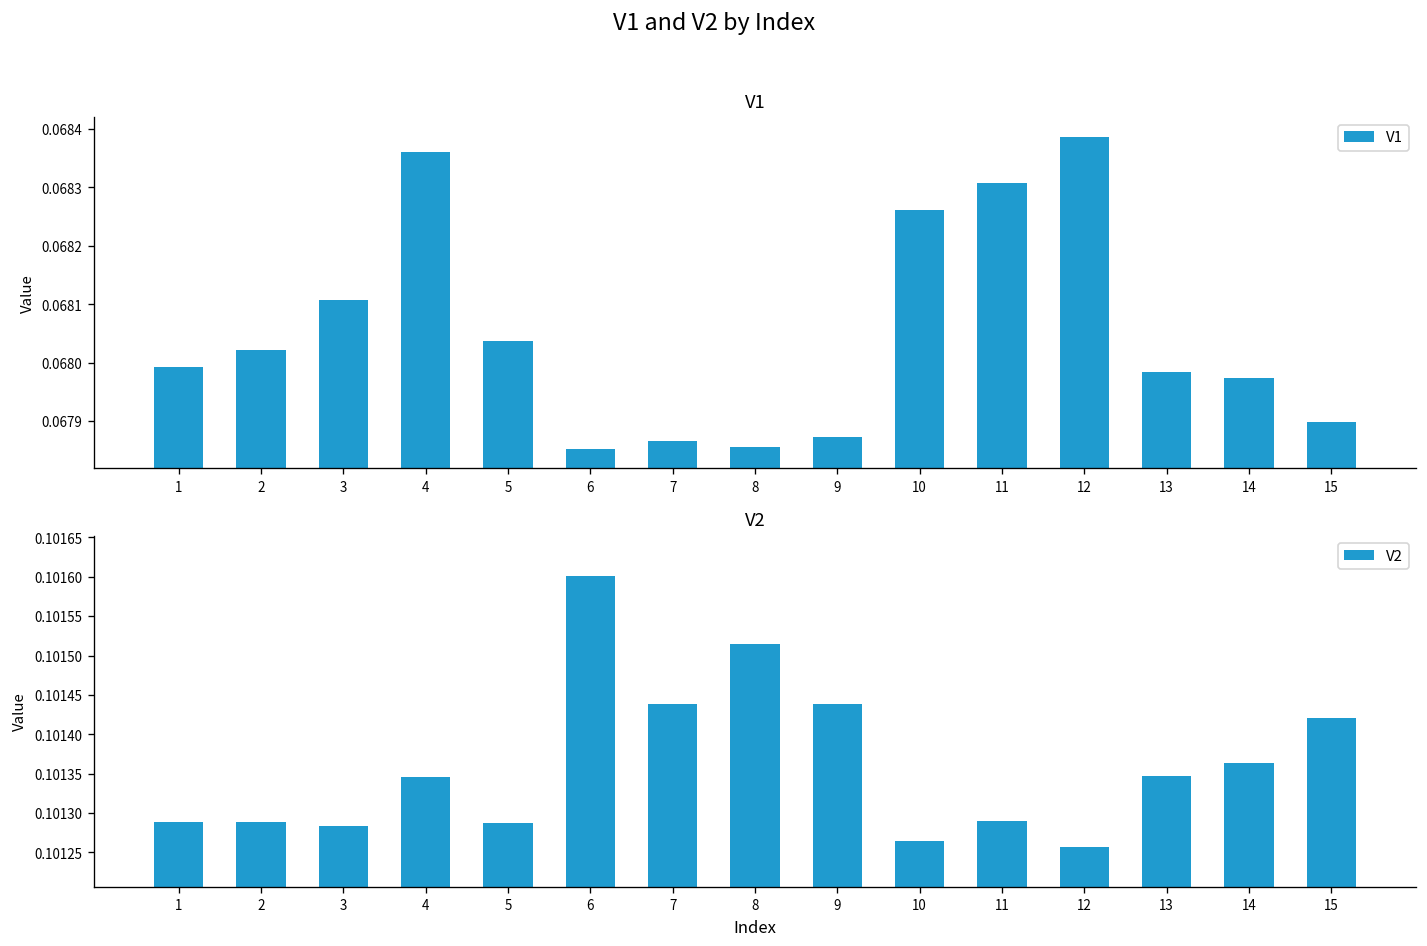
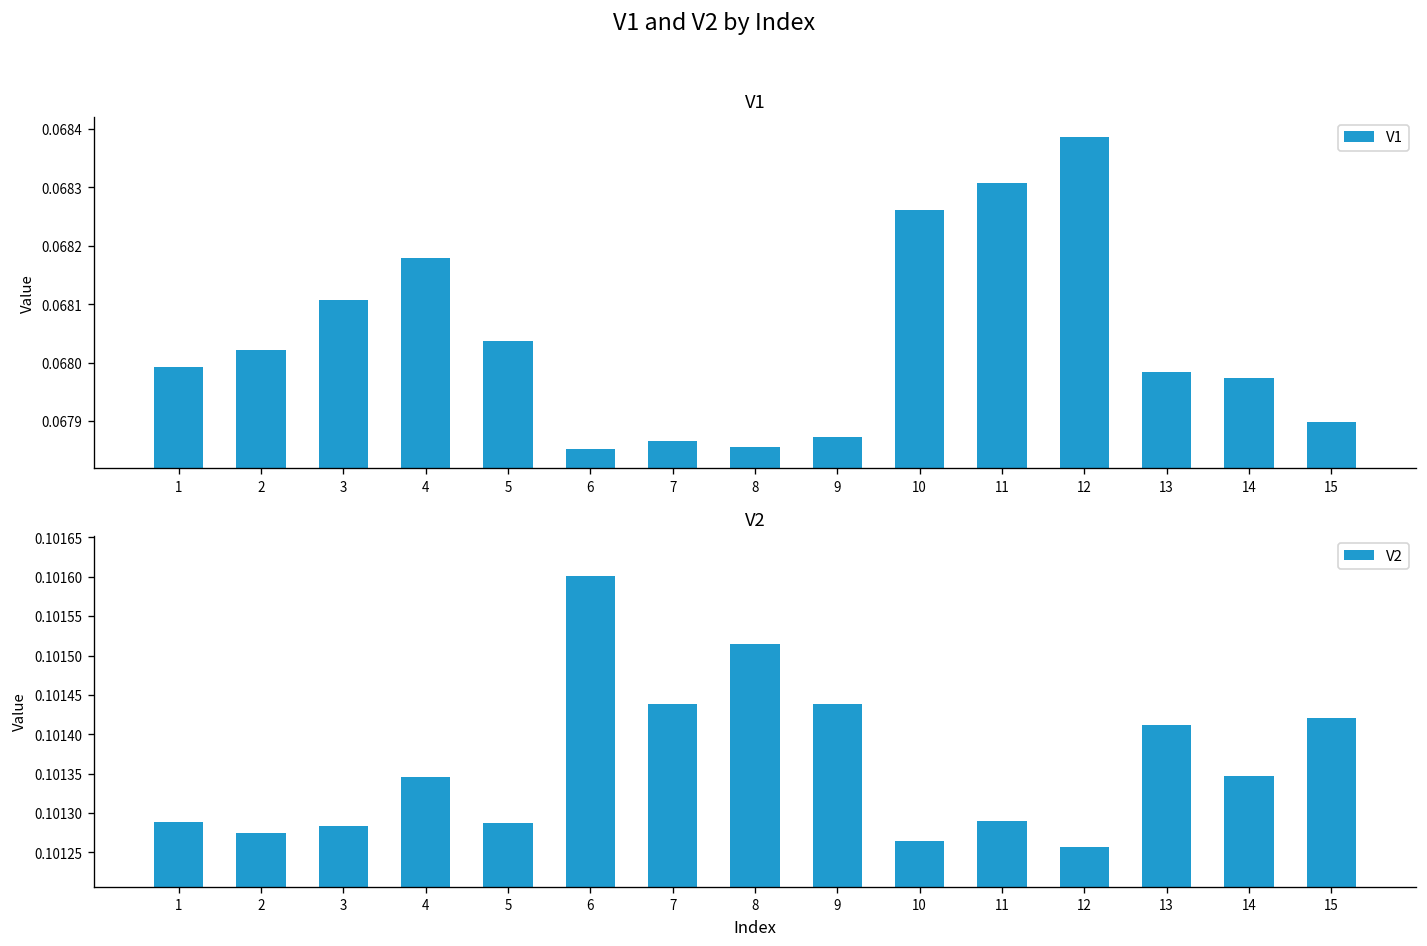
V1, 4: 0.06836 -> 0.06818
V2, 2: 0.10129 -> 0.10128
V2, 13: 0.10135 -> 0.10141
V2, 14: 0.10136 -> 0.10135
